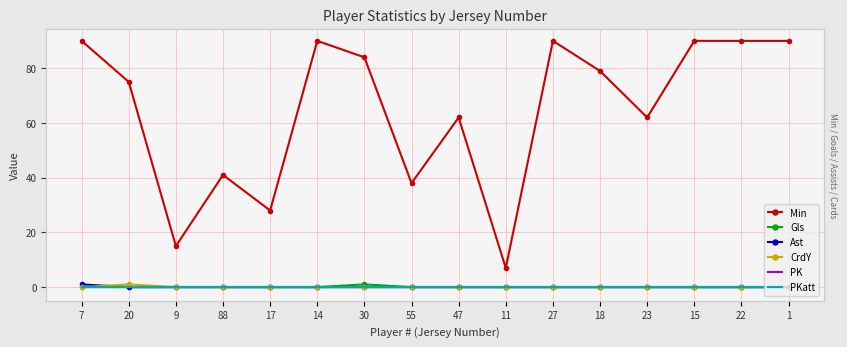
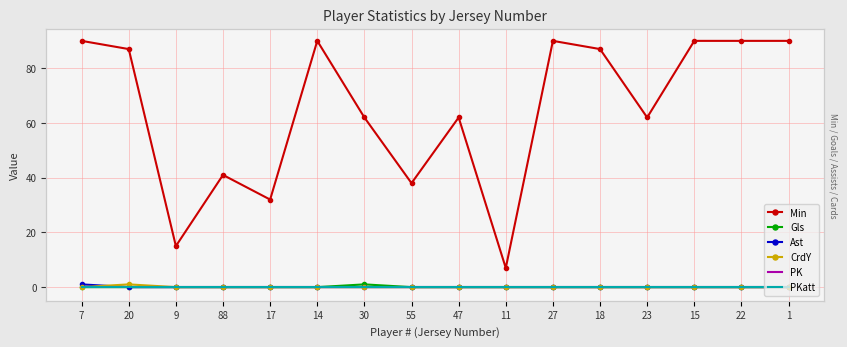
Min, 20: 75 -> 87
Min, 17: 28 -> 32
Min, 30: 84 -> 62
Min, 18: 79 -> 87
